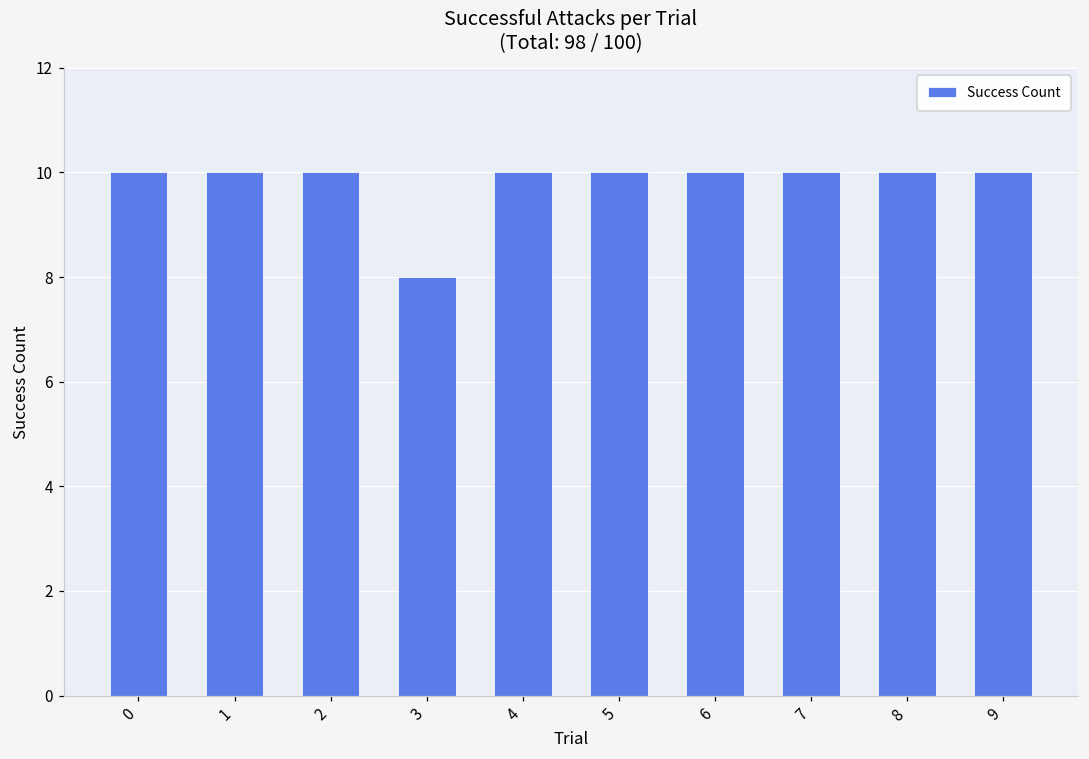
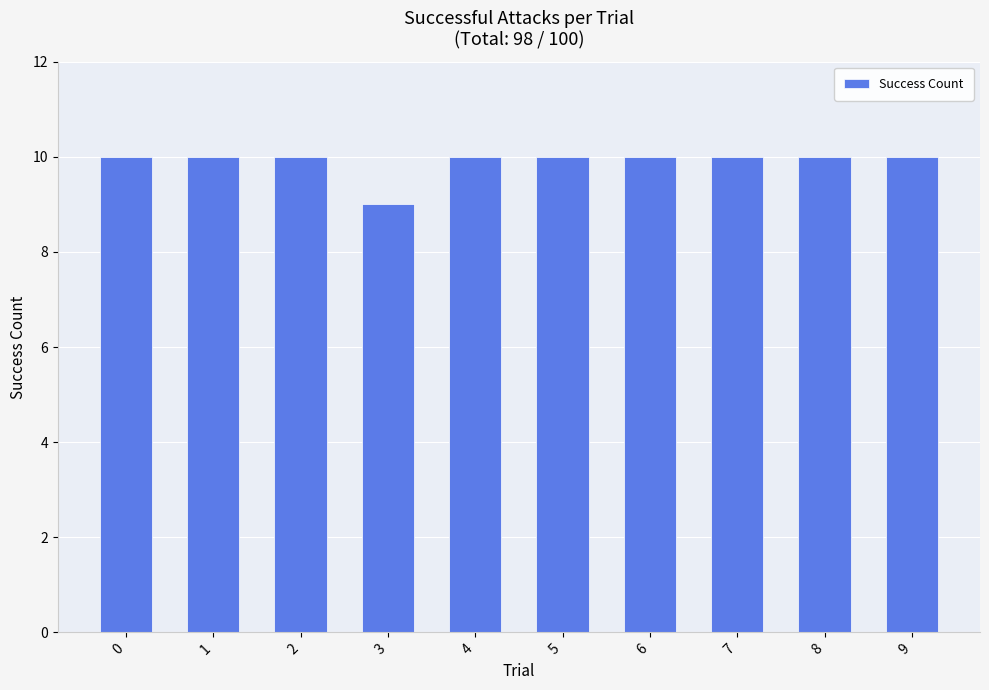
3: 8 -> 9
